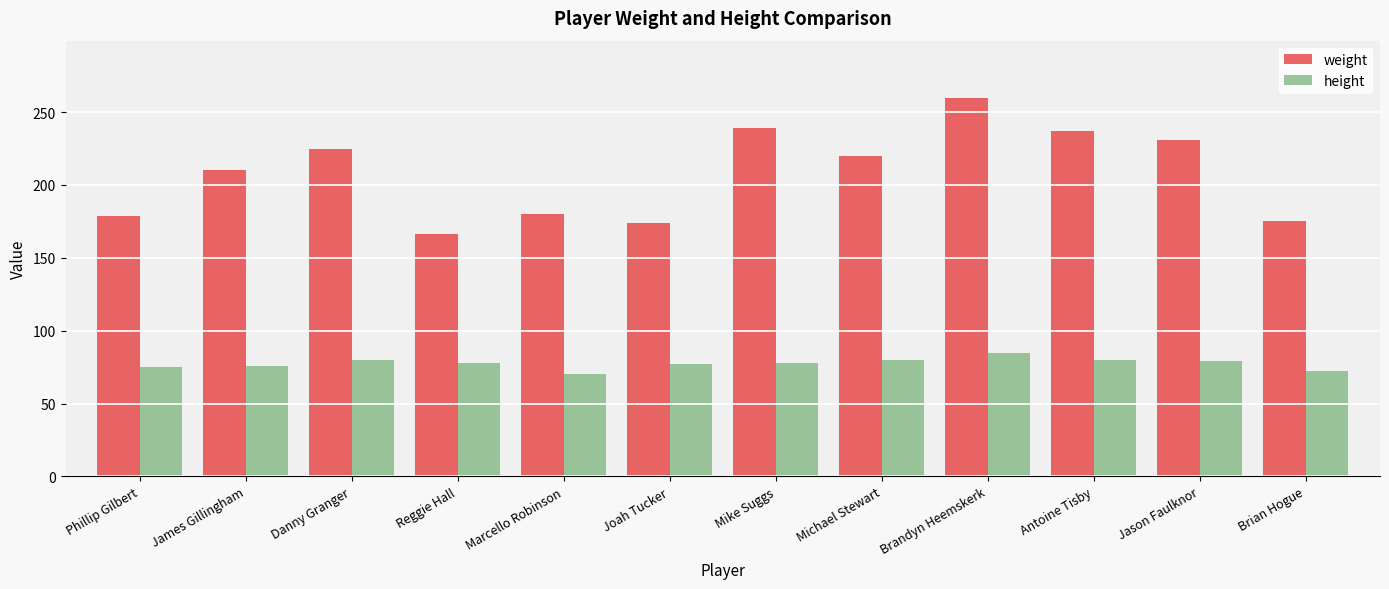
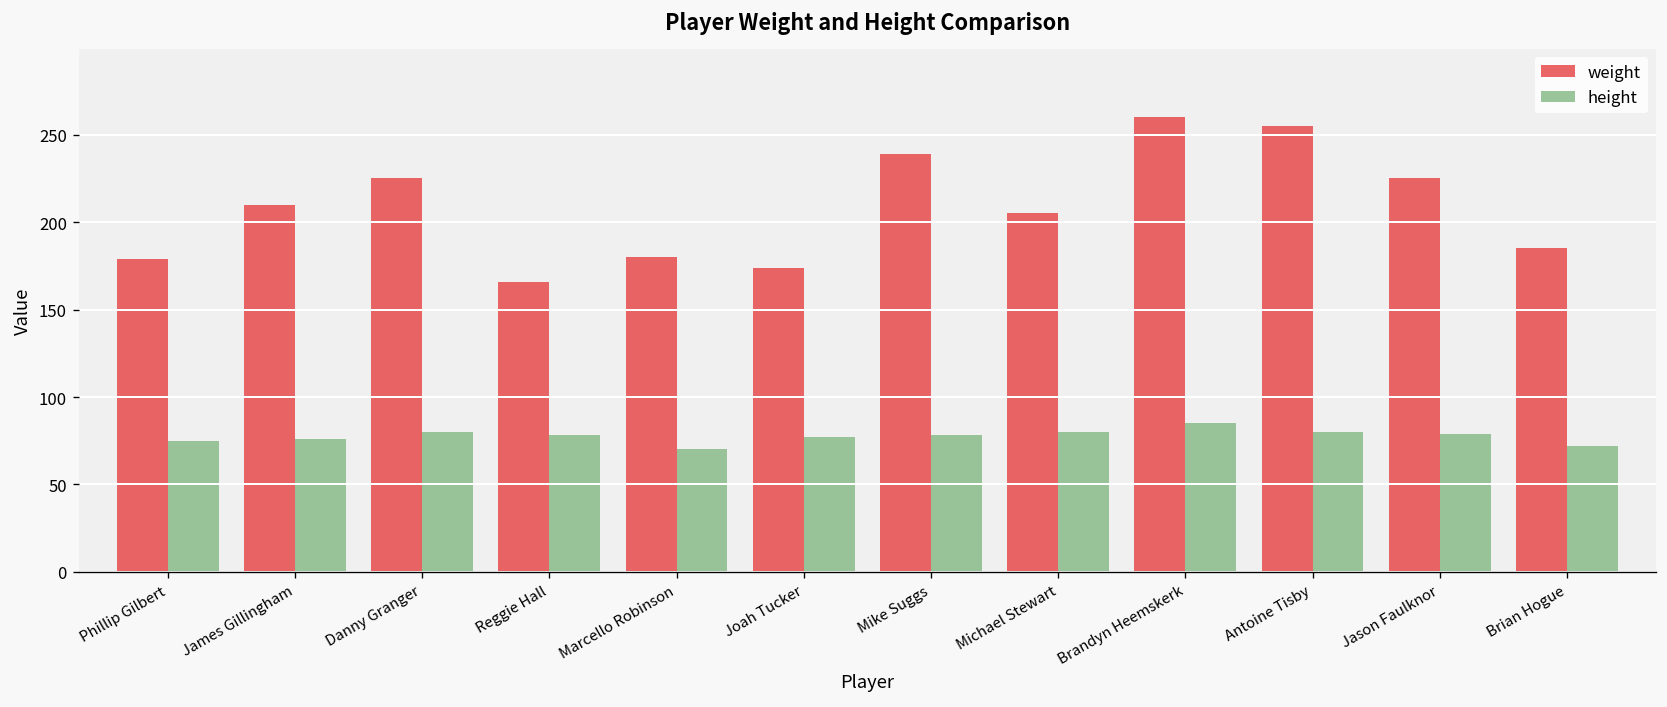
weight, Michael Stewart: 220 -> 205
weight, Antoine Tisby: 237 -> 255
weight, Jason Faulknor: 231 -> 225
weight, Brian Hogue: 175 -> 185
